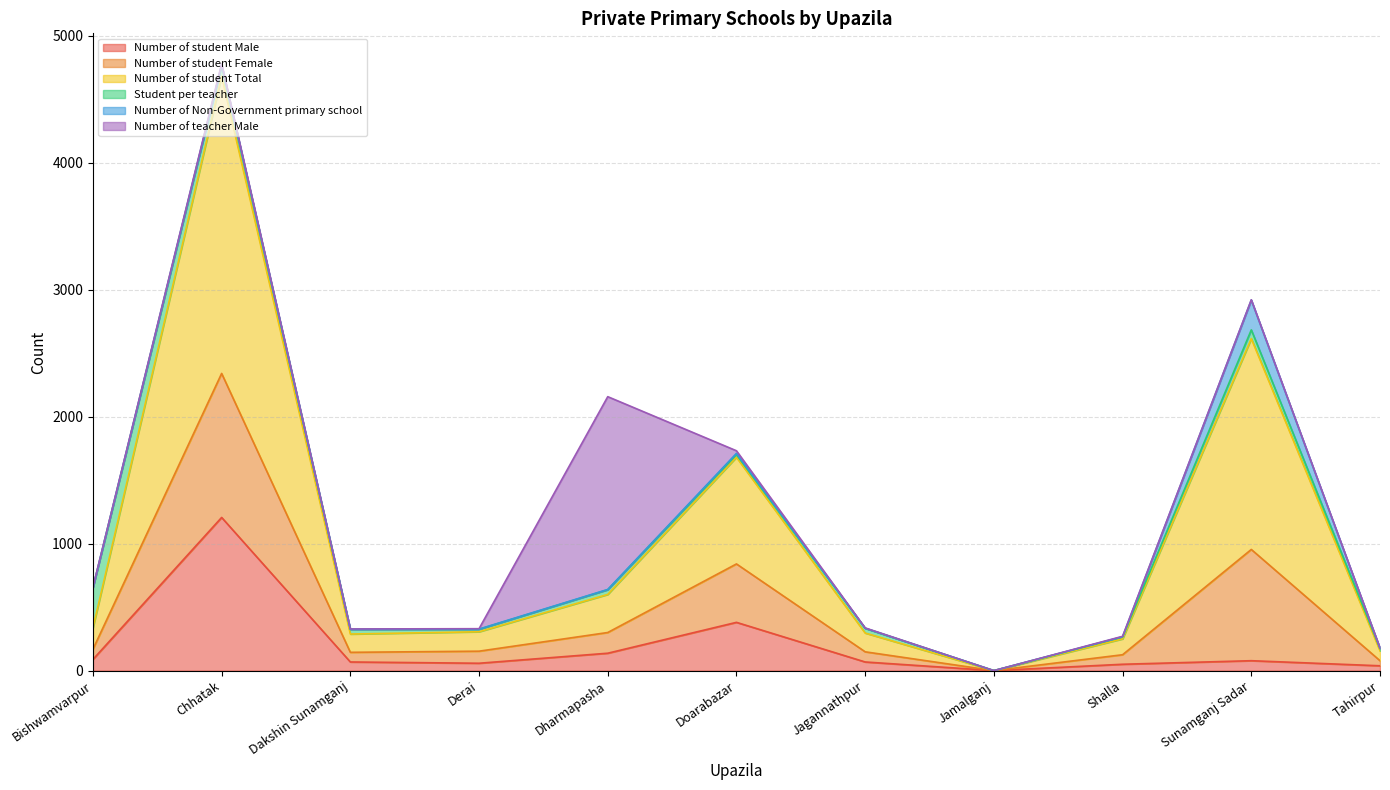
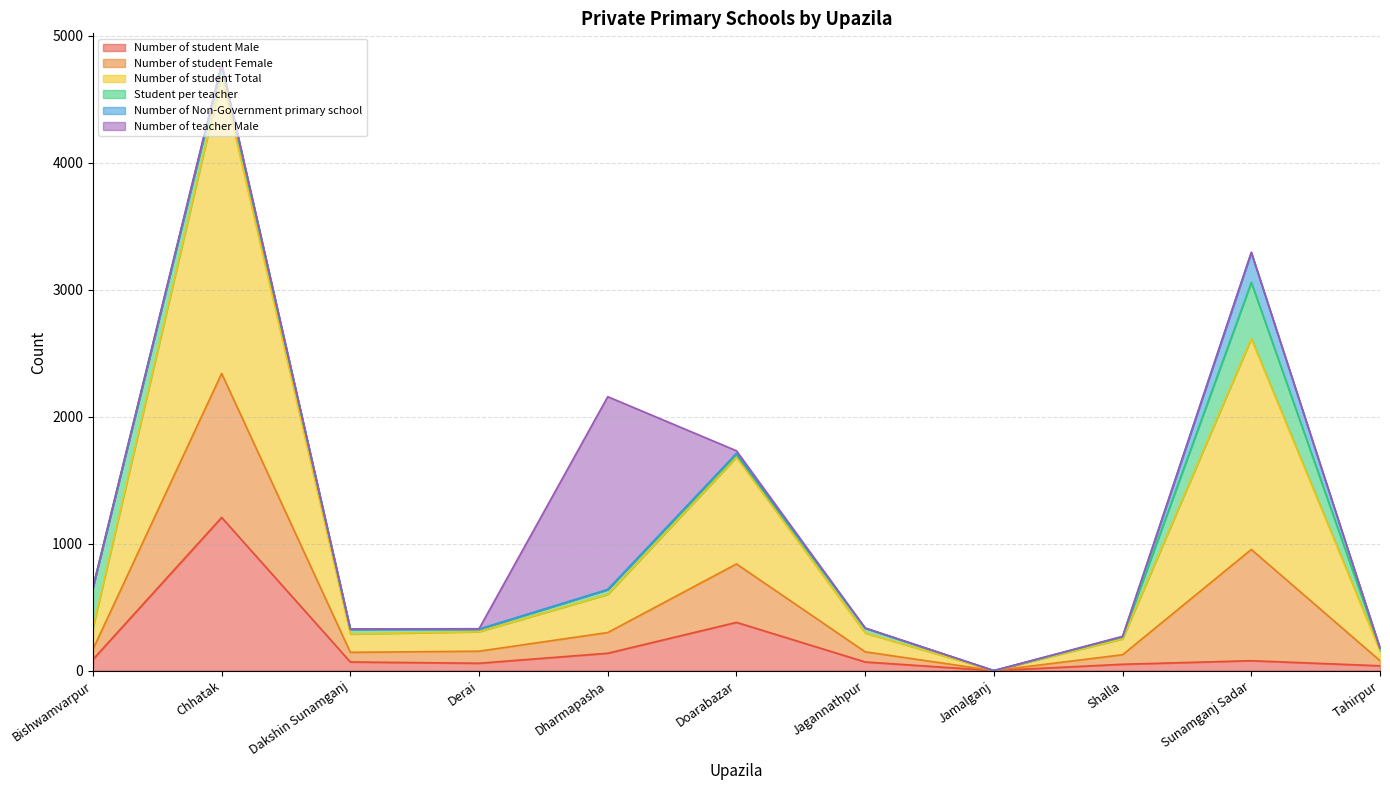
Student per teacher, Sunamganj Sadar: 70 -> 440
